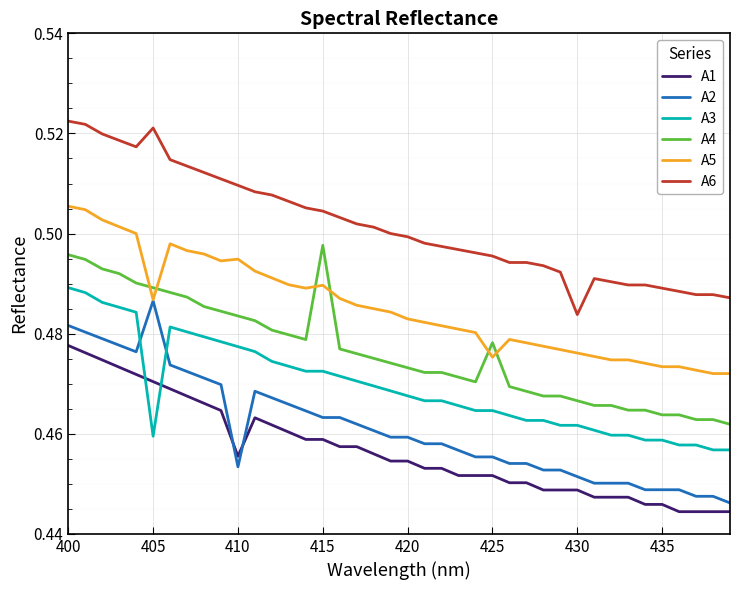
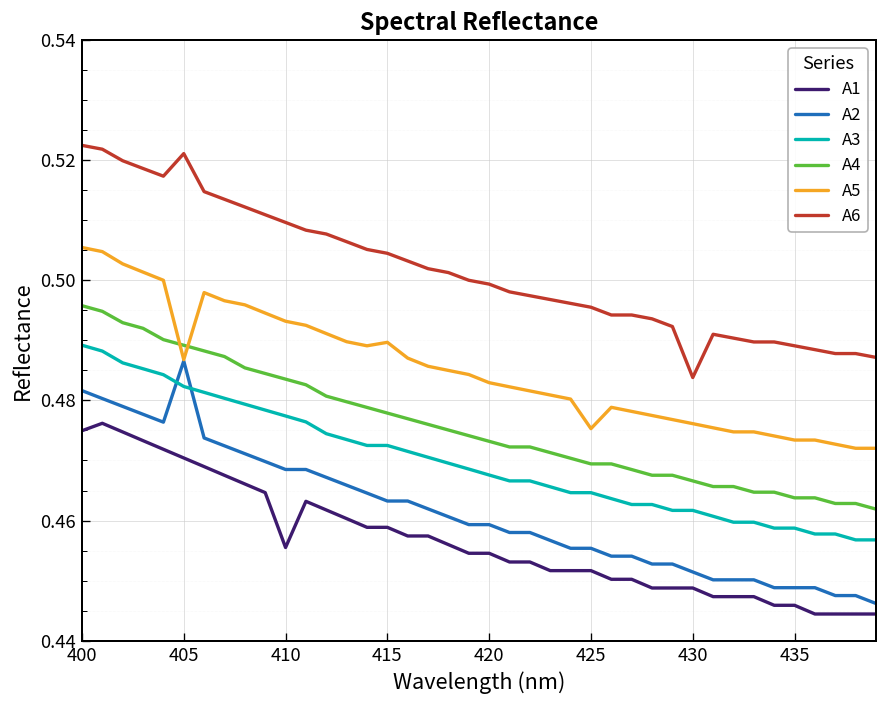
A1, 400: 0.478 -> 0.475
A3, 405: 0.460 -> 0.482
A2, 410: 0.453 -> 0.469
A5, 410: 0.495 -> 0.493
A4, 415: 0.498 -> 0.478
A4, 425: 0.478 -> 0.469
